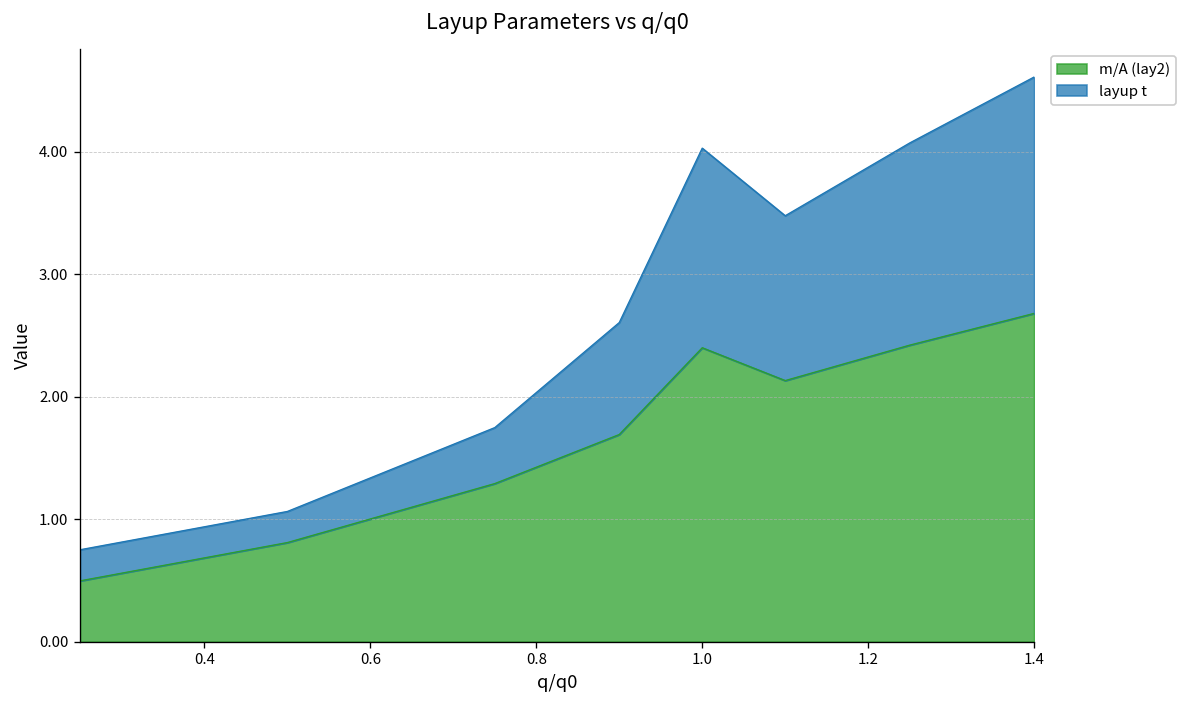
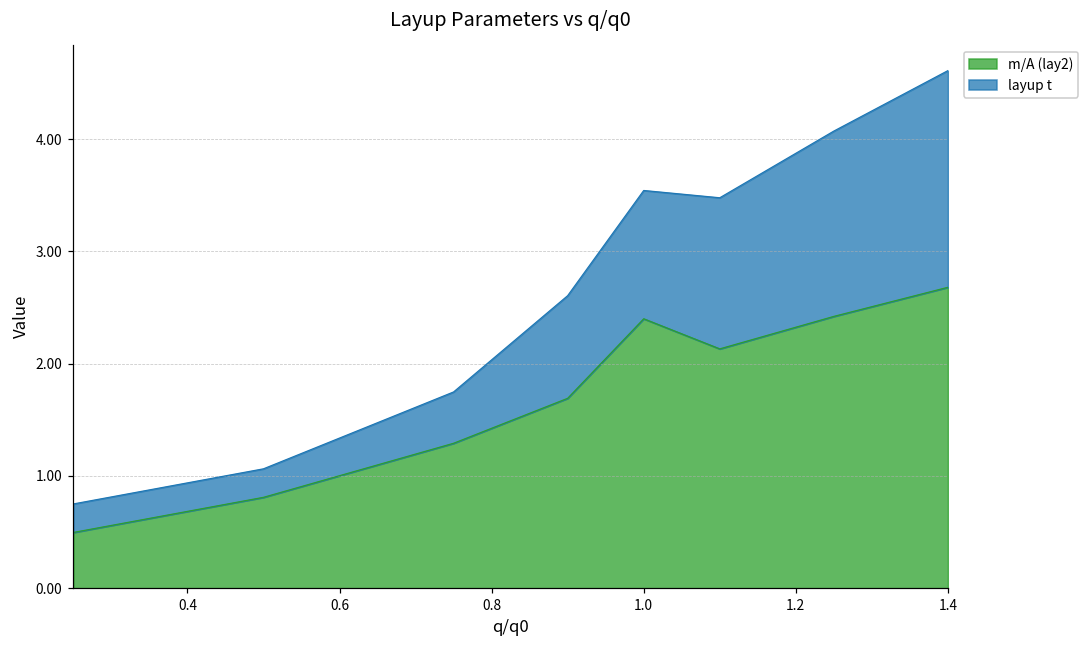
layup t, 1.0: 1.63 -> 1.14
